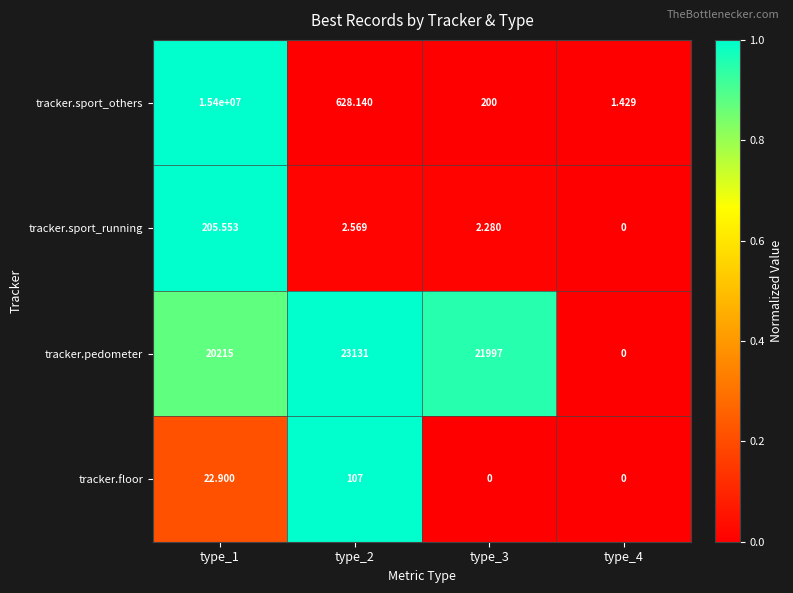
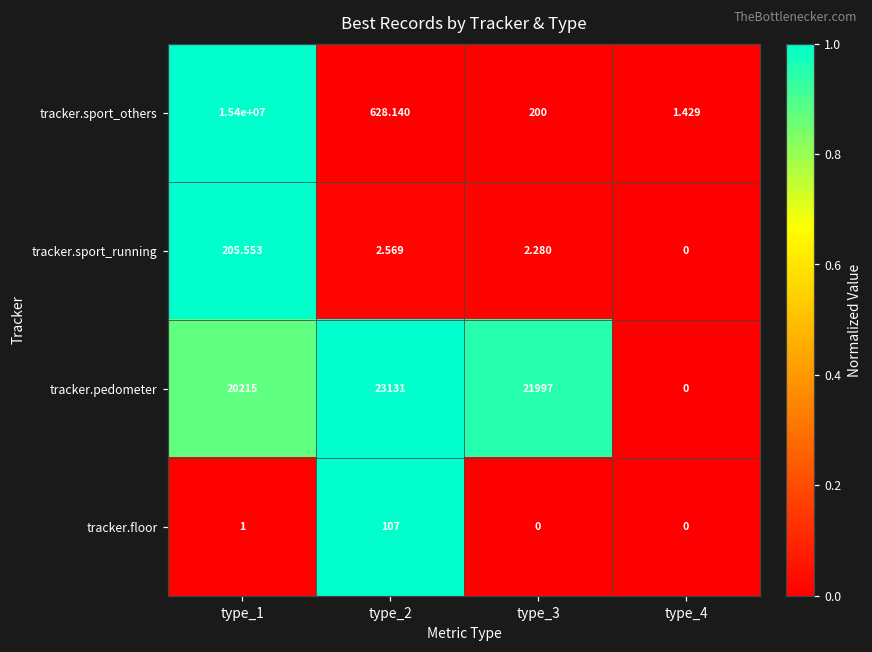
tracker.floor, type_1: 22.900 -> 1
